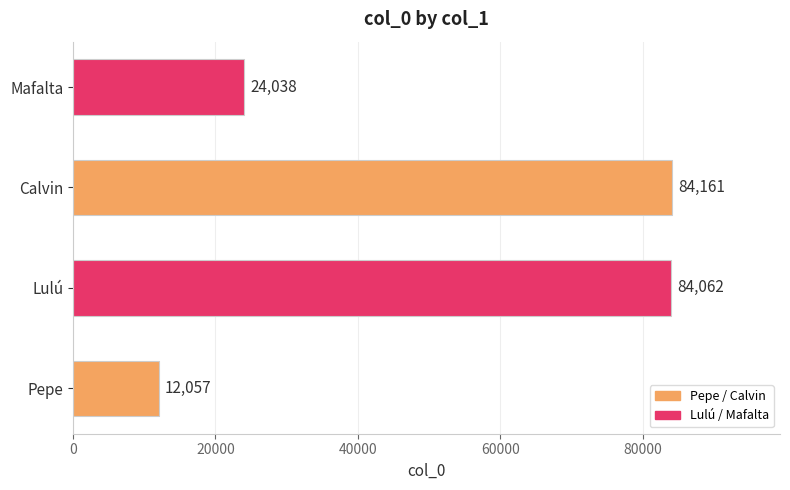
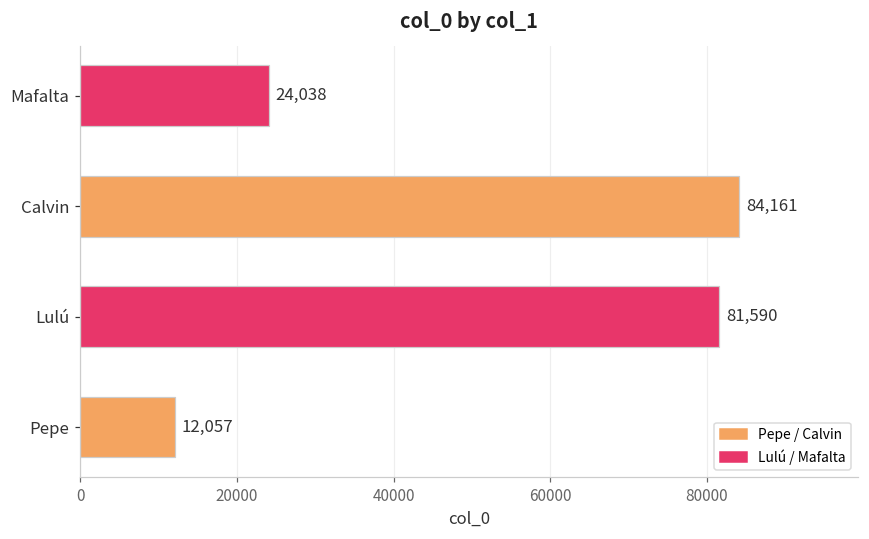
Lulú: 84,062 -> 81,590
